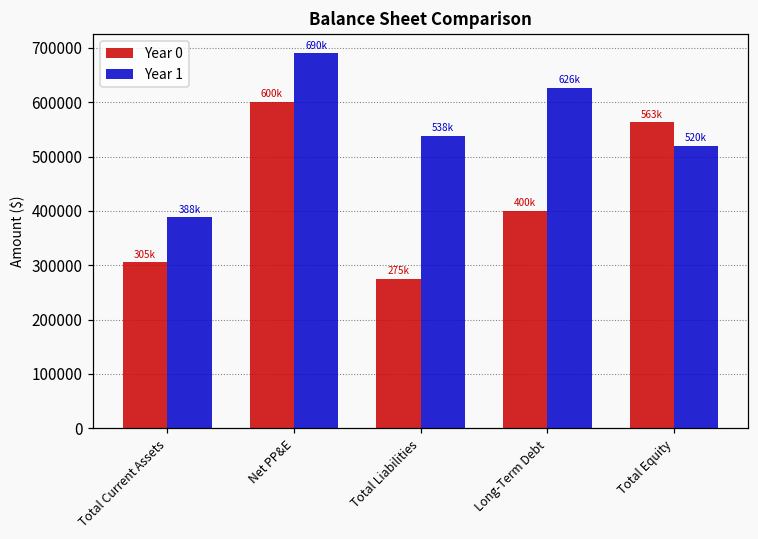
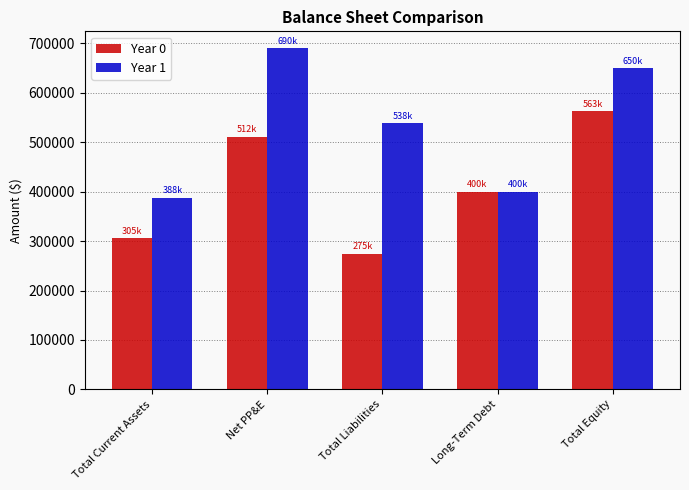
Year 0, Net PP&E: 600k -> 512k
Year 1, Long-Term Debt: 626k -> 400k
Year 1, Total Equity: 520k -> 650k
